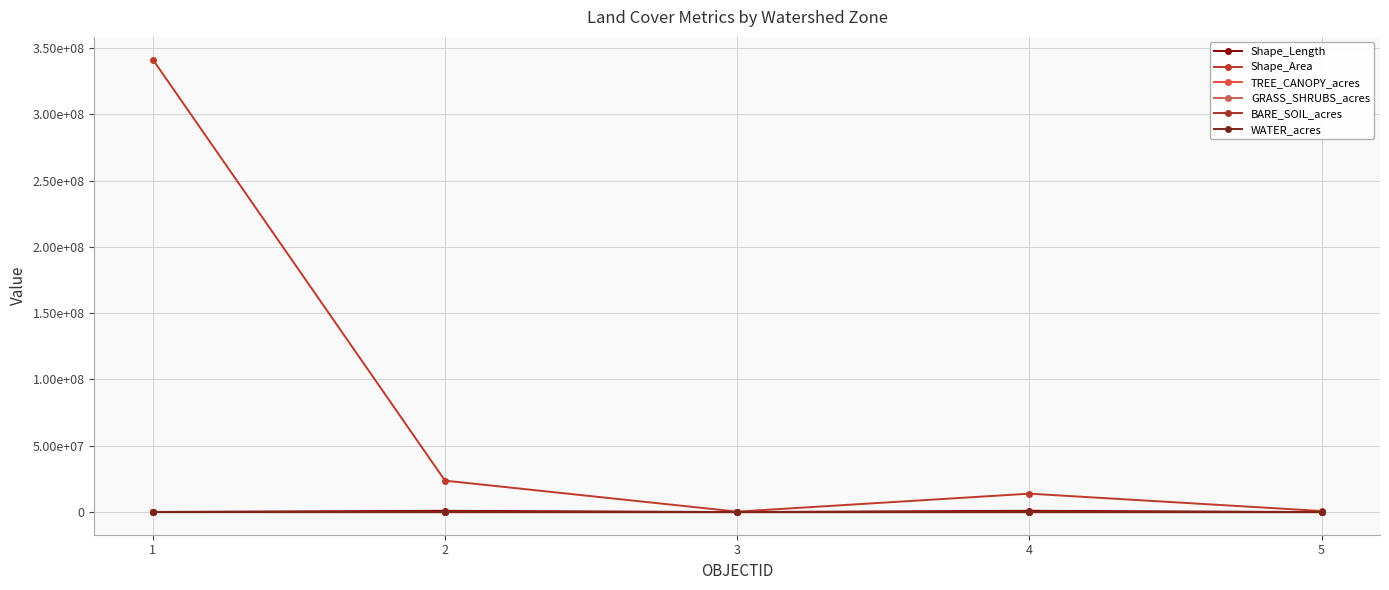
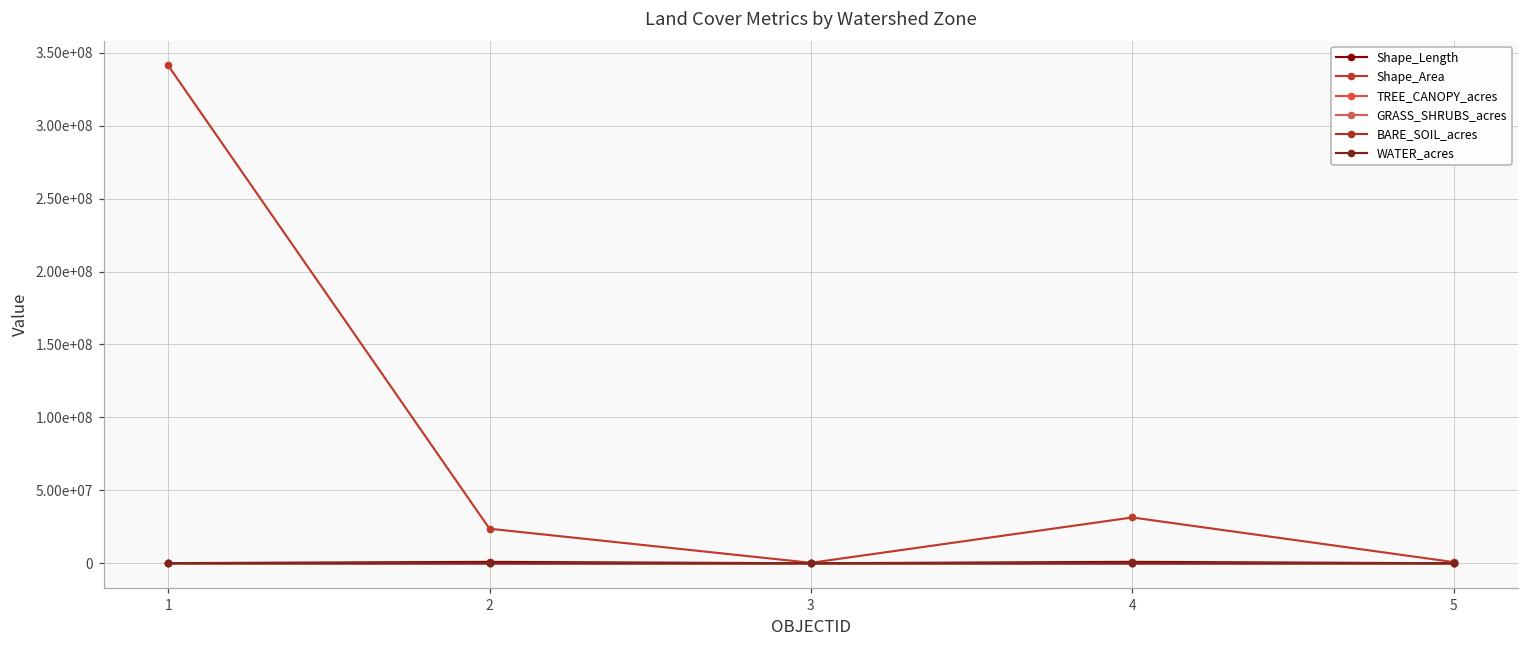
Shape_Area, 4: 14000000 -> 31000000
